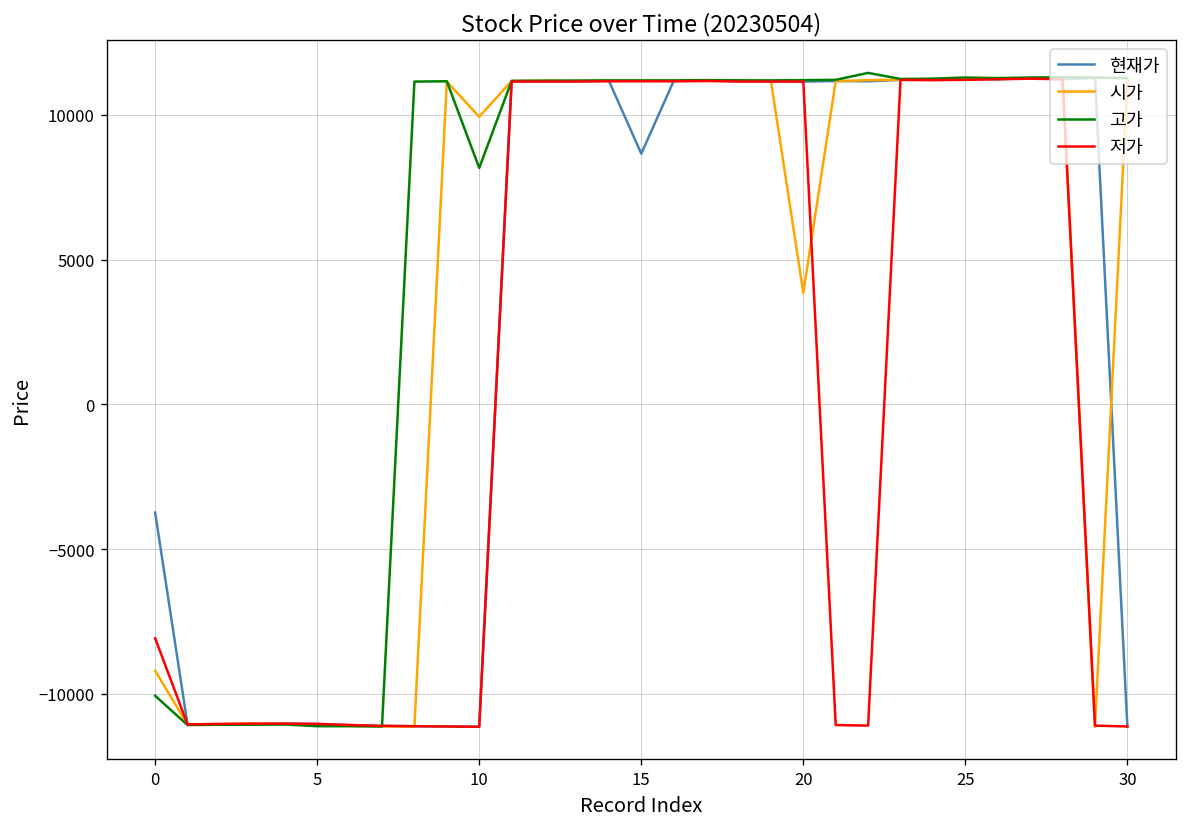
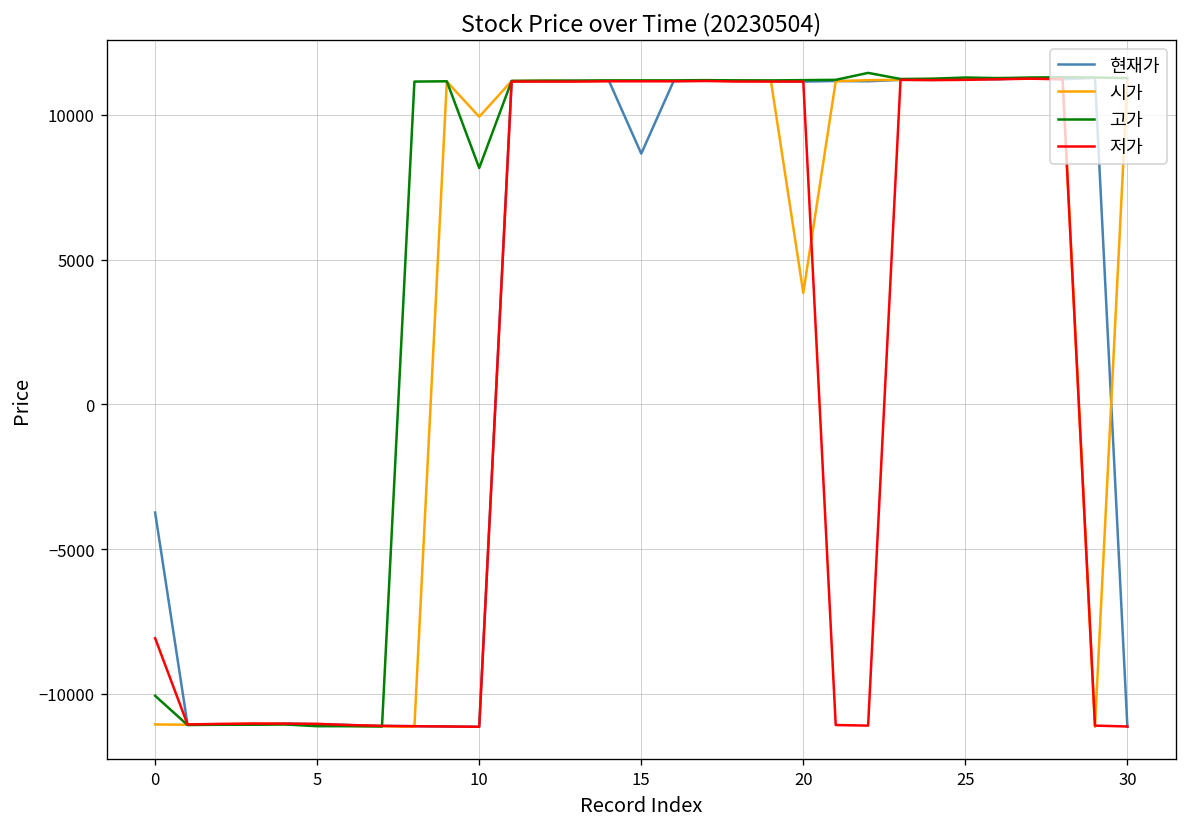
시가, 0: -9200 -> -11100
